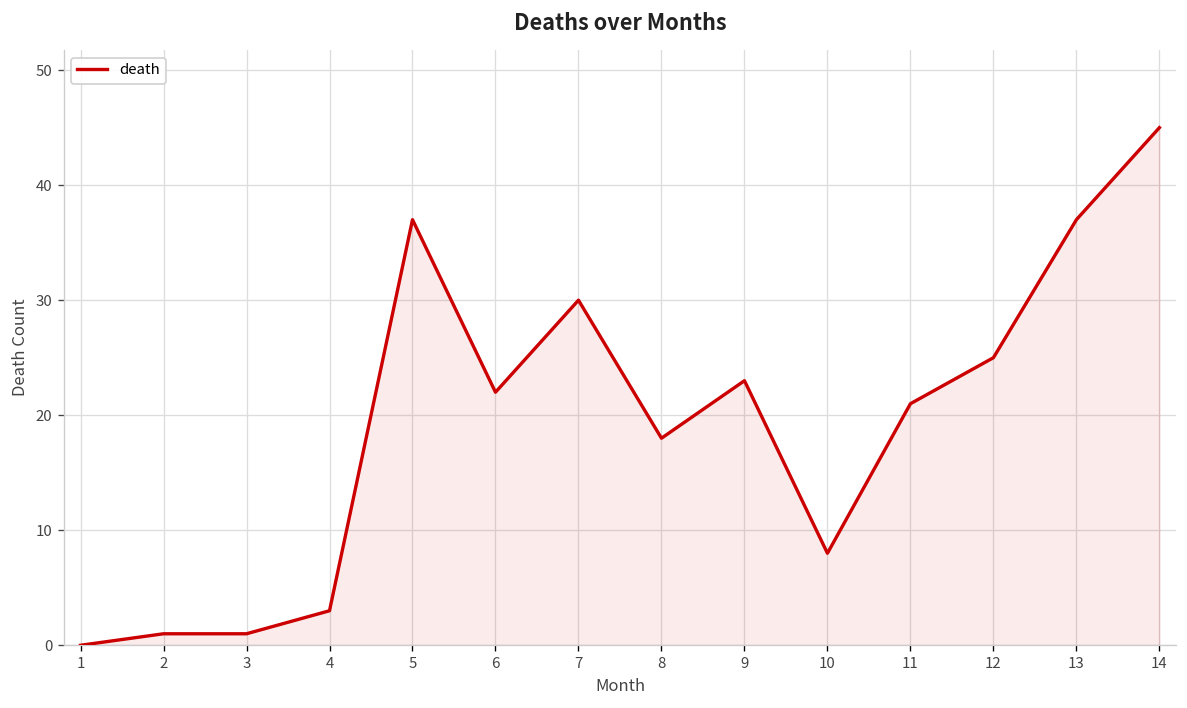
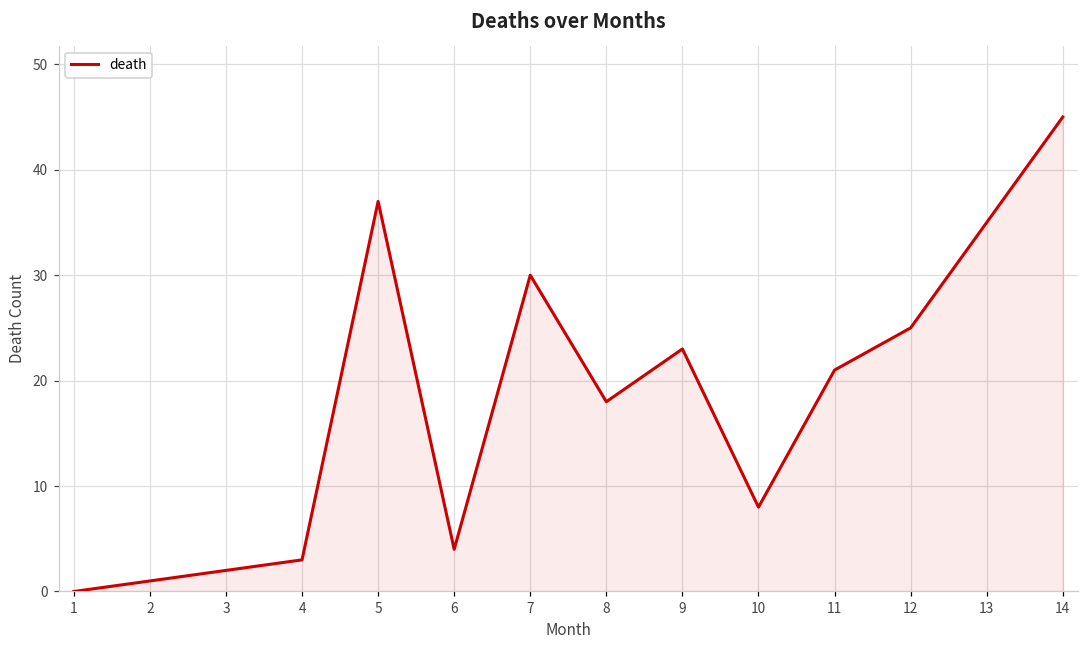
3: 1 -> 2
6: 22 -> 4
13: 37 -> 35
